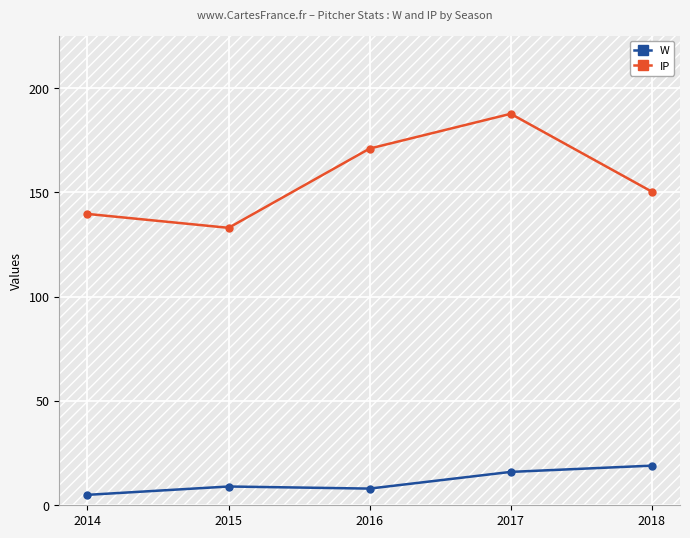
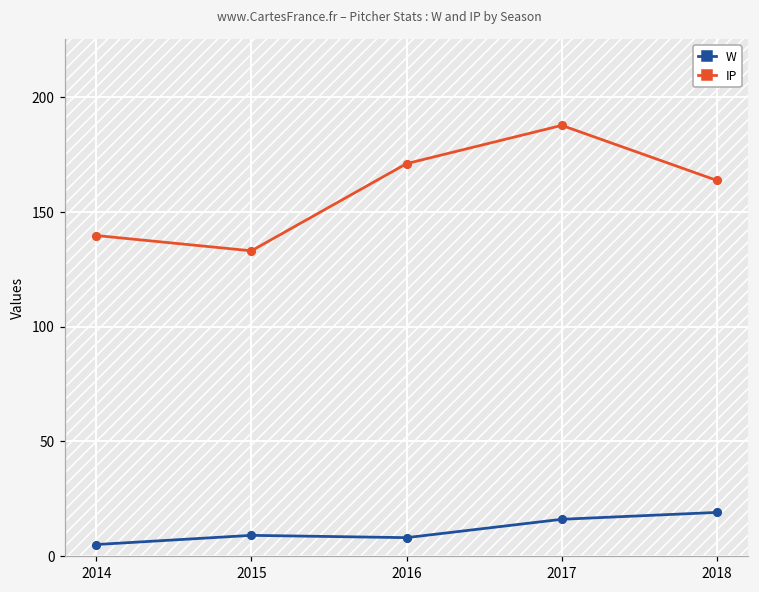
IP, 2018: 150 -> 164
